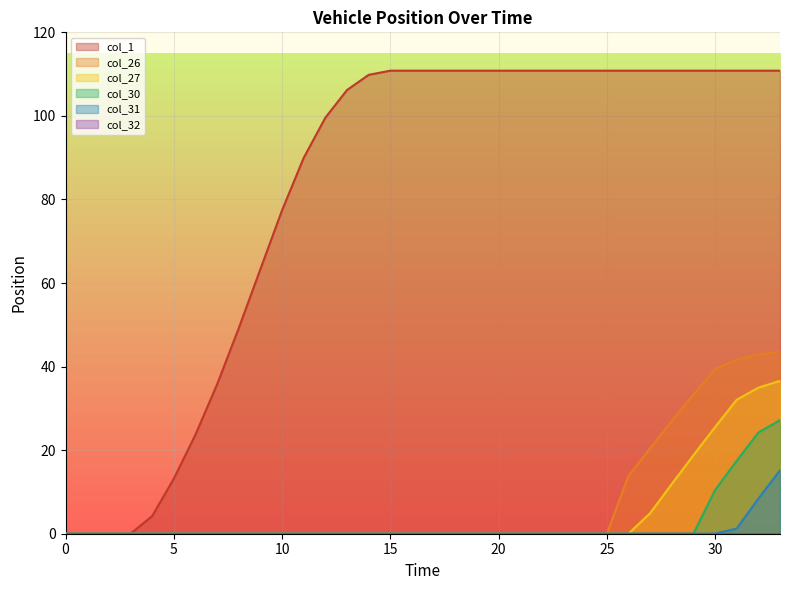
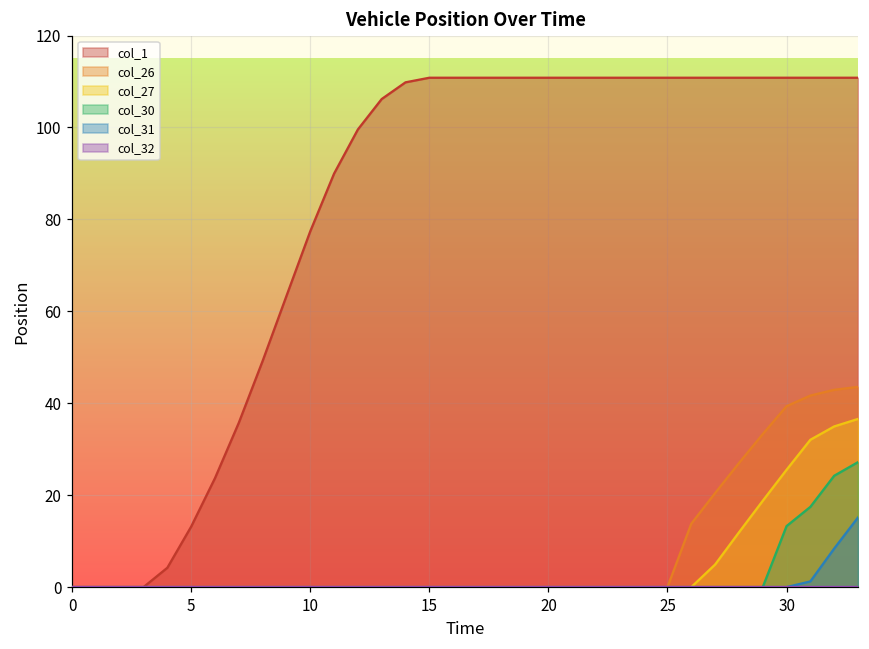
col_30, 30: 10 -> 13
